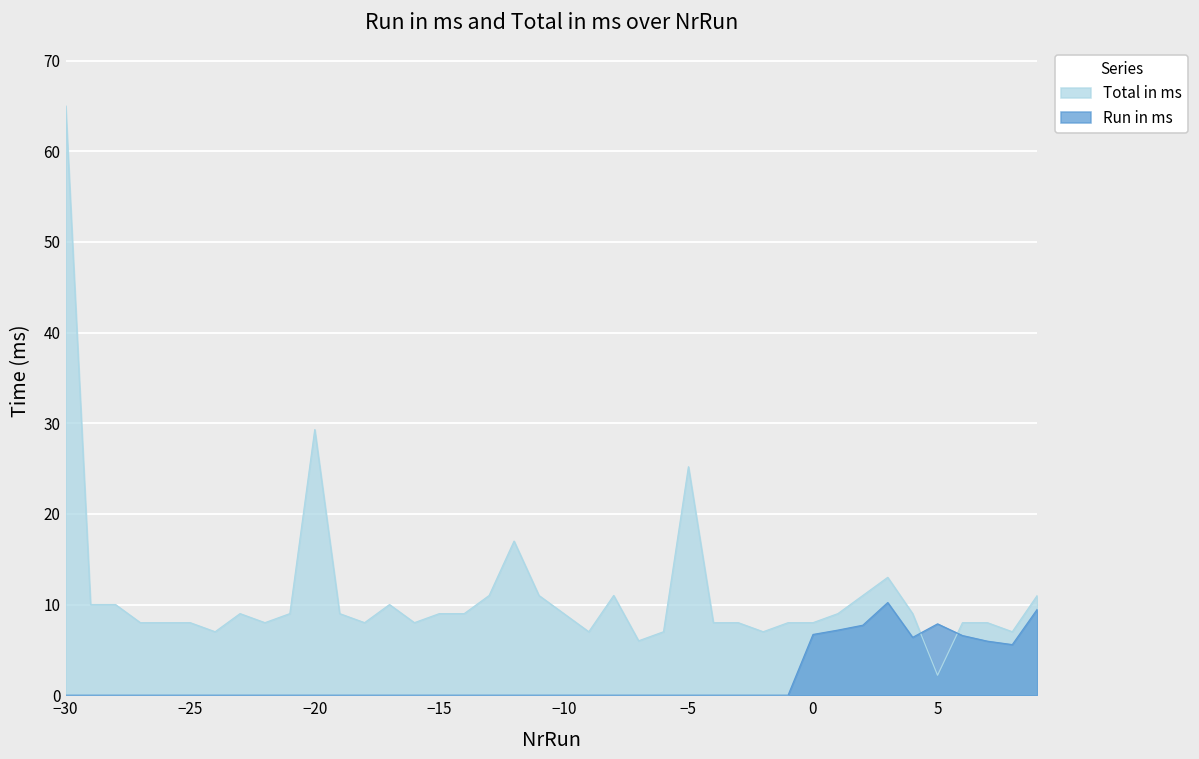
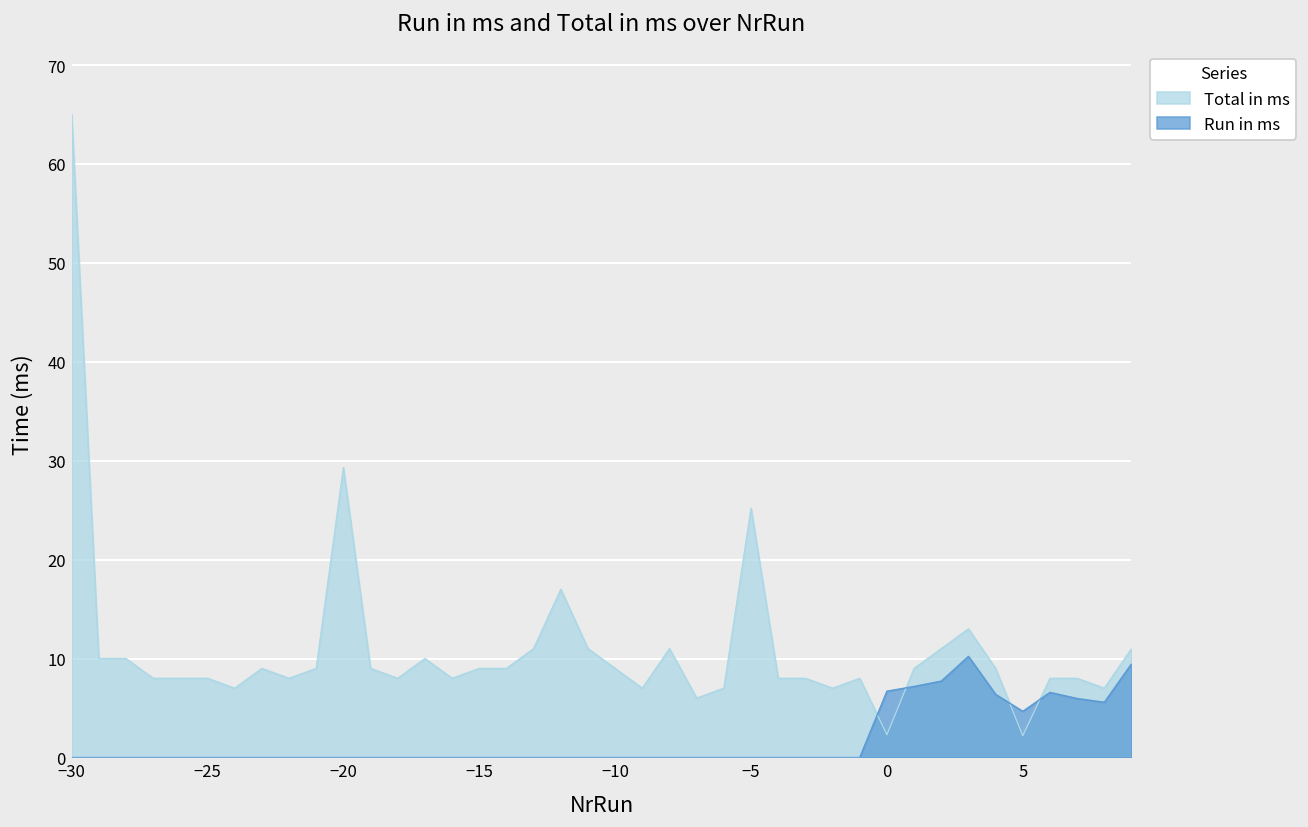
Total in ms, 0: 8 -> 2
Run in ms, 5: 8 -> 5
